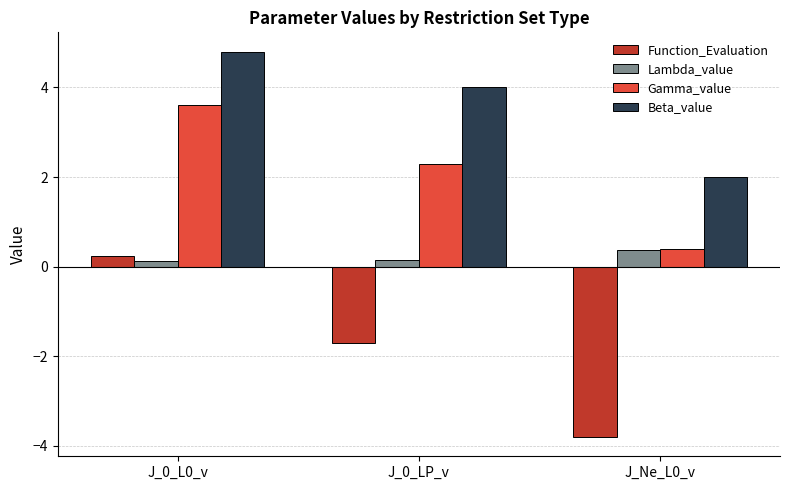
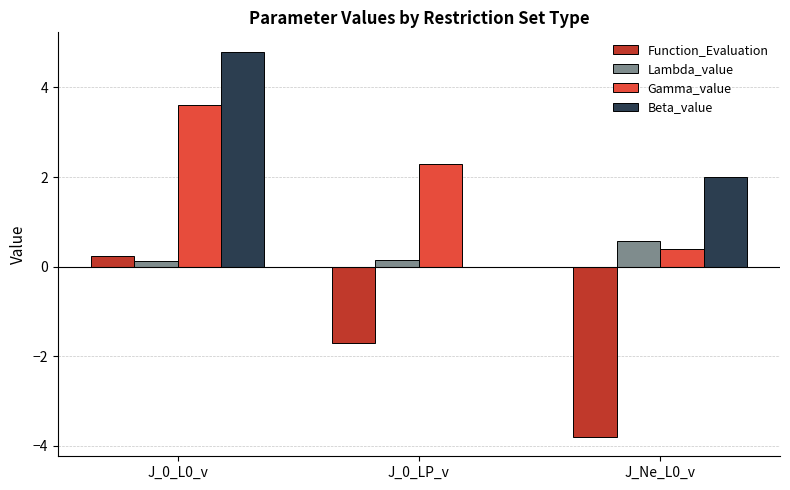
Beta_value, J_0_LP_v: 4 -> 0
Lambda_value, J_Ne_L0_v: 0.4 -> 0.6
